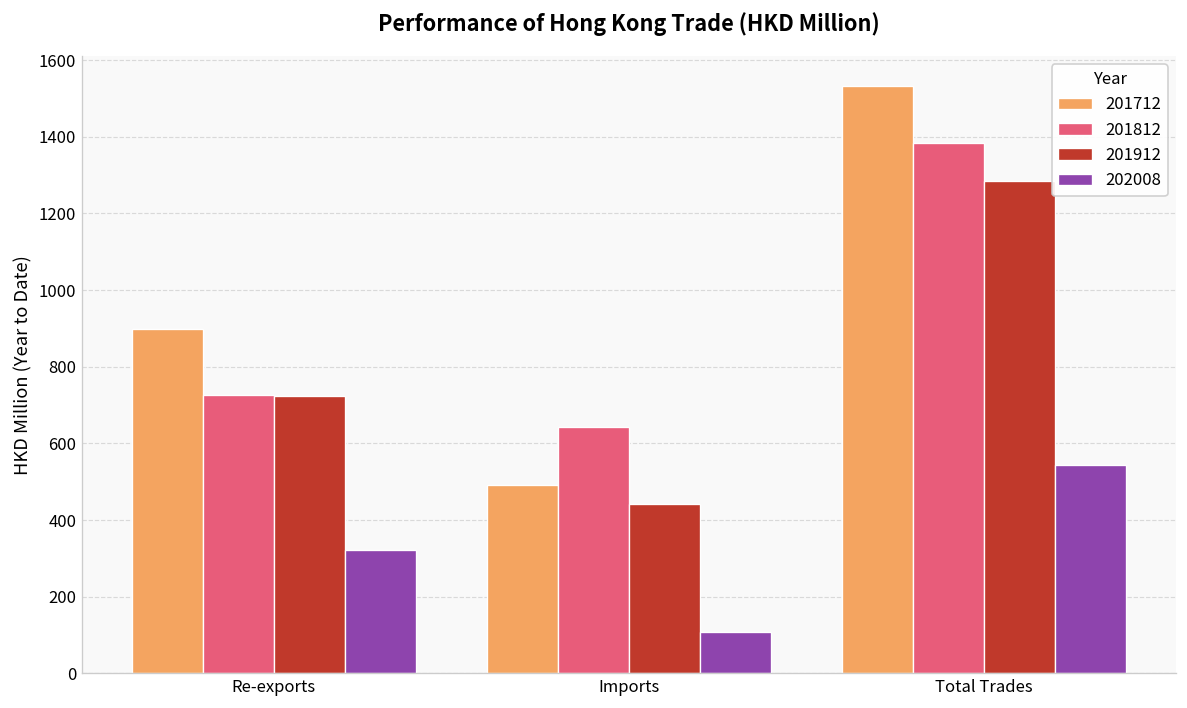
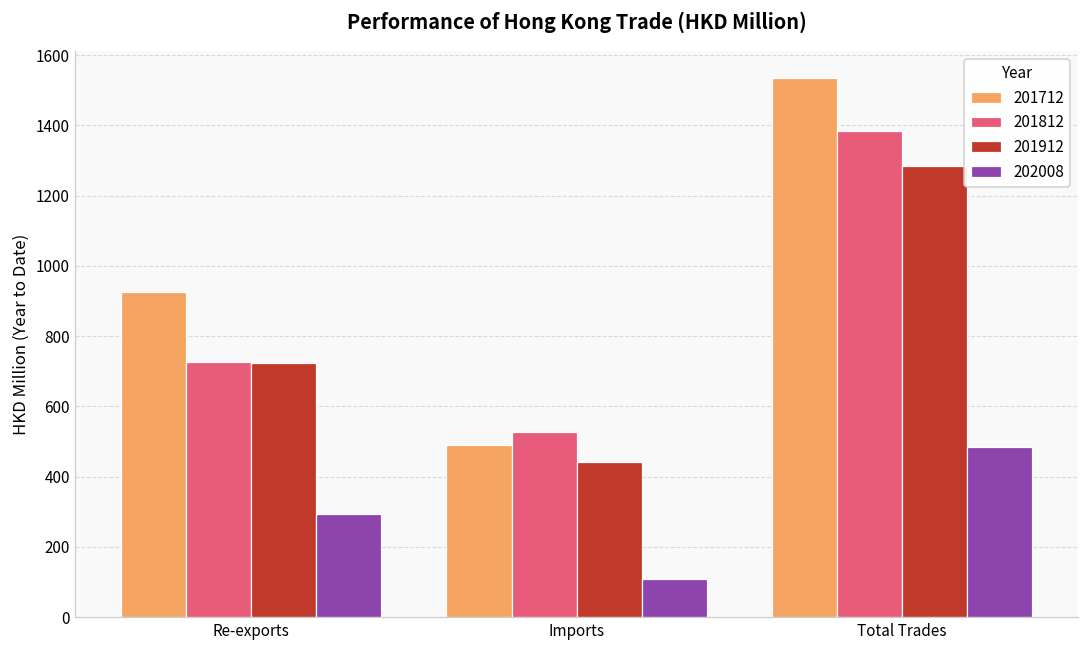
201712, Re-exports: 900 -> 930
202008, Re-exports: 320 -> 290
201812, Imports: 640 -> 530
202008, Total Trades: 540 -> 480
